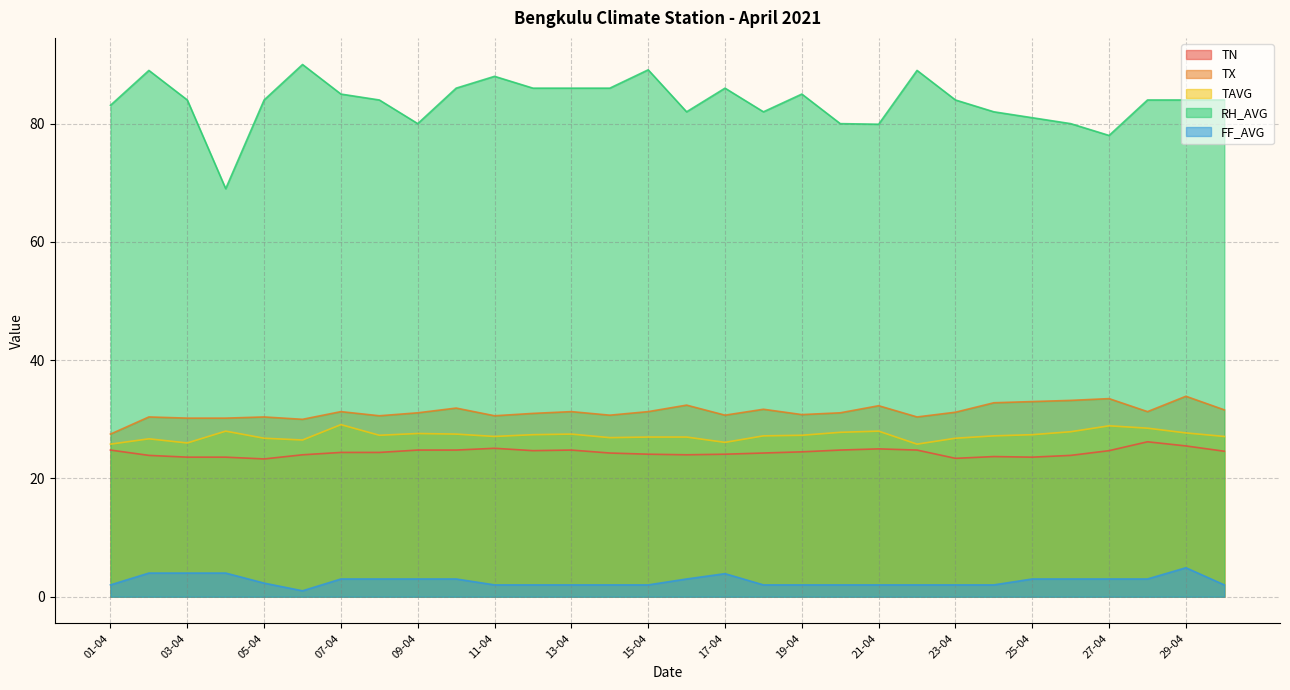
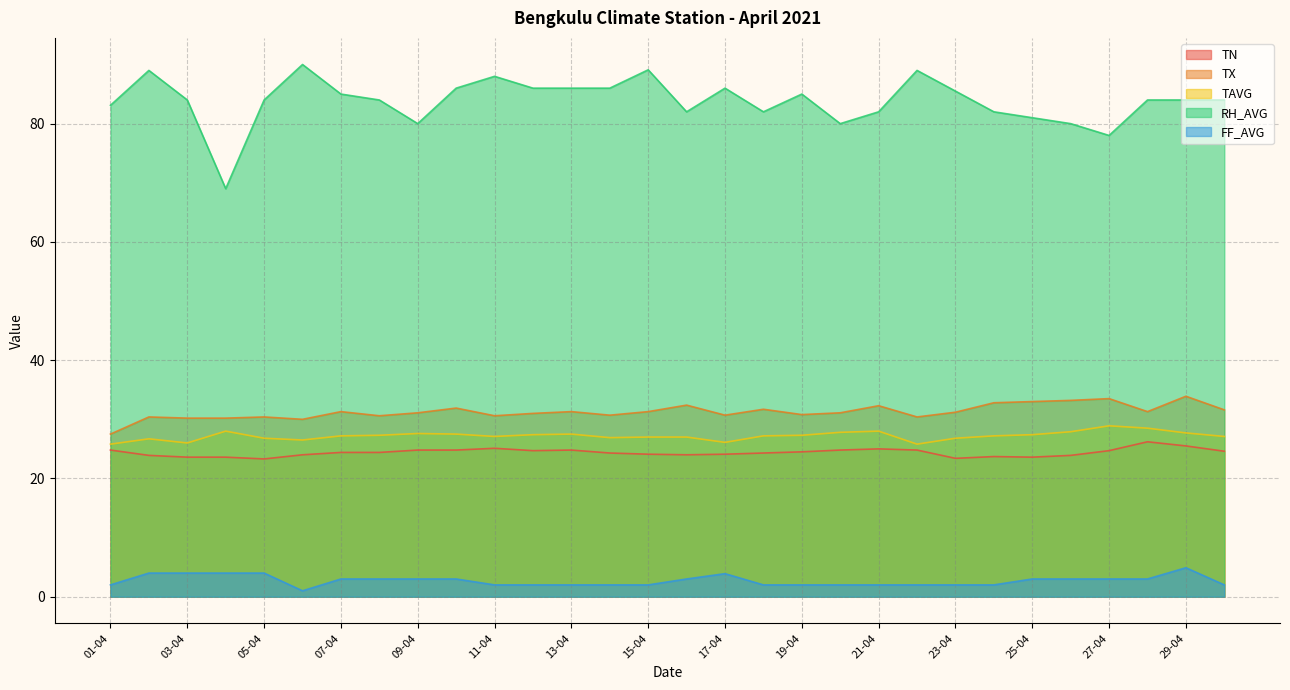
FF_AVG, 05-04: 2 -> 4
TAVG, 07-04: 29 -> 27
RH_AVG, 21-04: 80 -> 82
RH_AVG, 23-04: 84 -> 86
